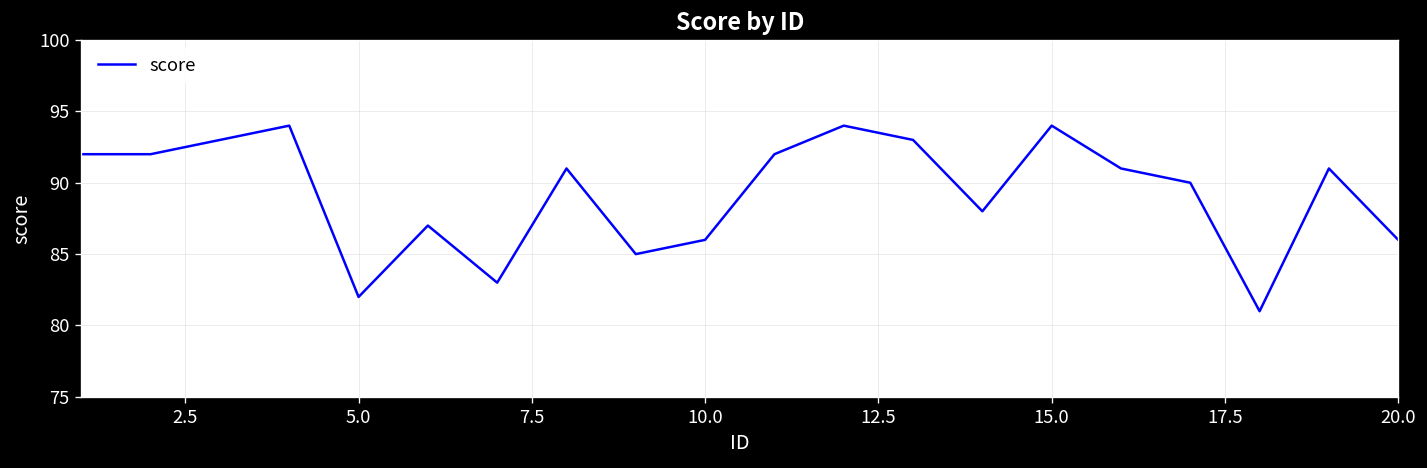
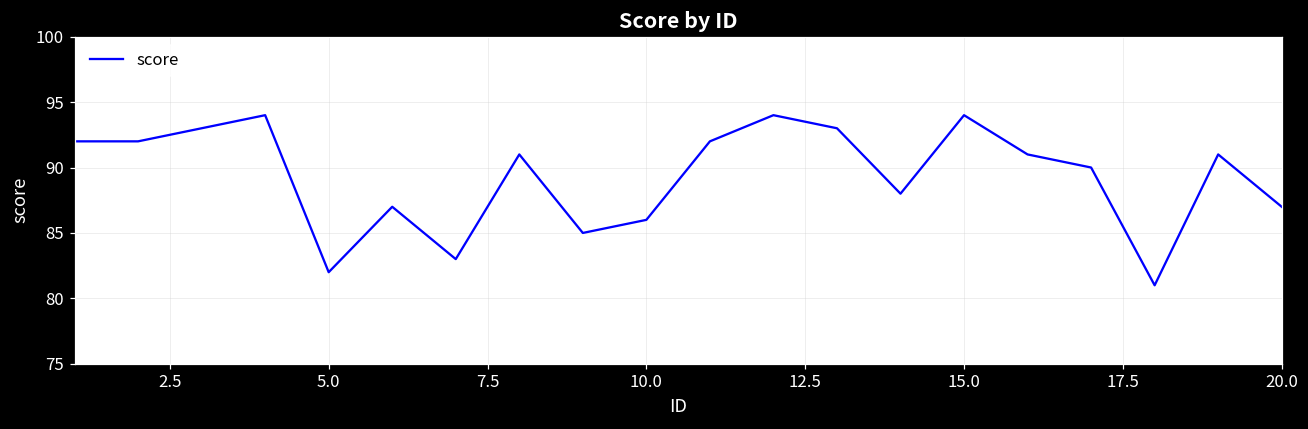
20.0: 86 -> 87
